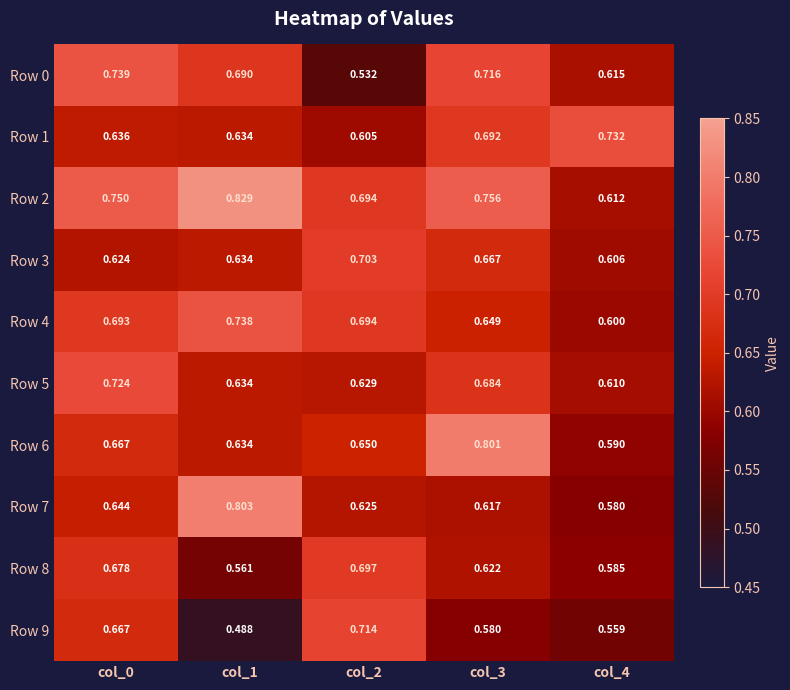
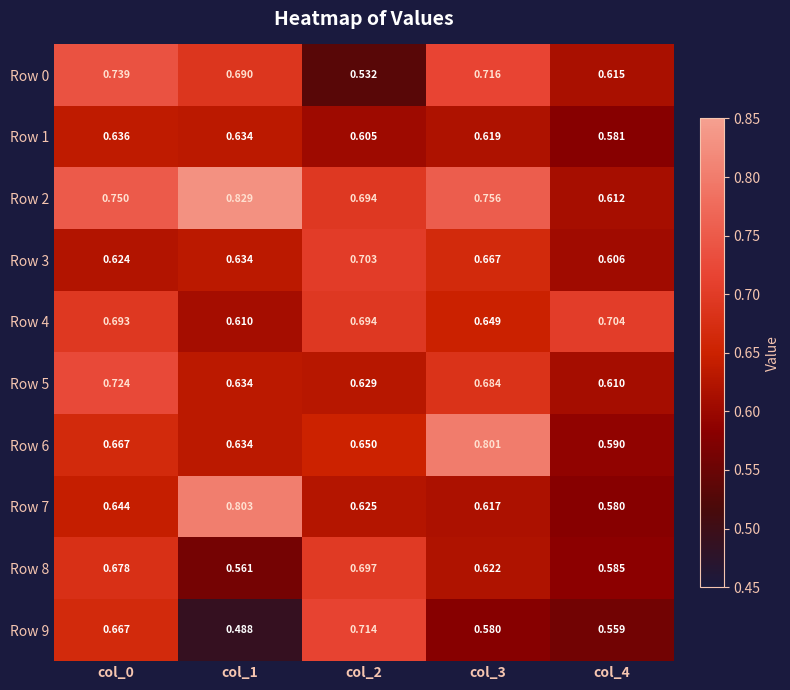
Row 1, col_3: 0.692 -> 0.619
Row 1, col_4: 0.732 -> 0.581
Row 4, col_1: 0.738 -> 0.610
Row 4, col_4: 0.600 -> 0.704
